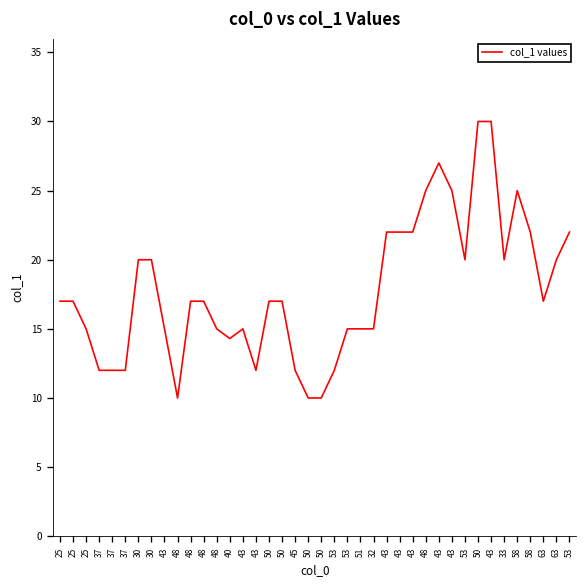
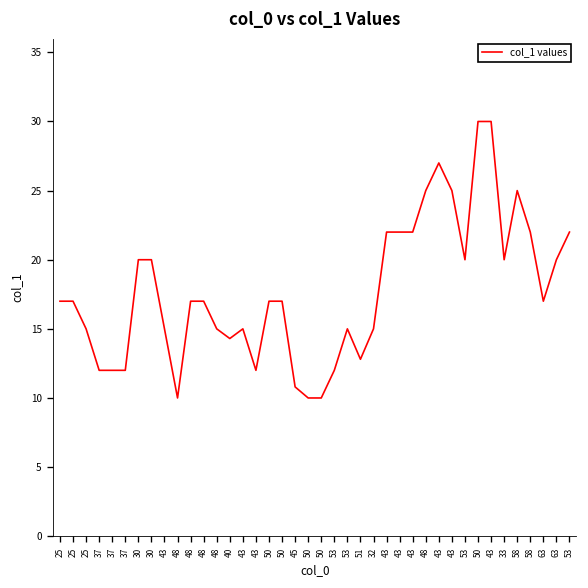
45: 12.0 -> 10.8
51: 15.0 -> 12.8
